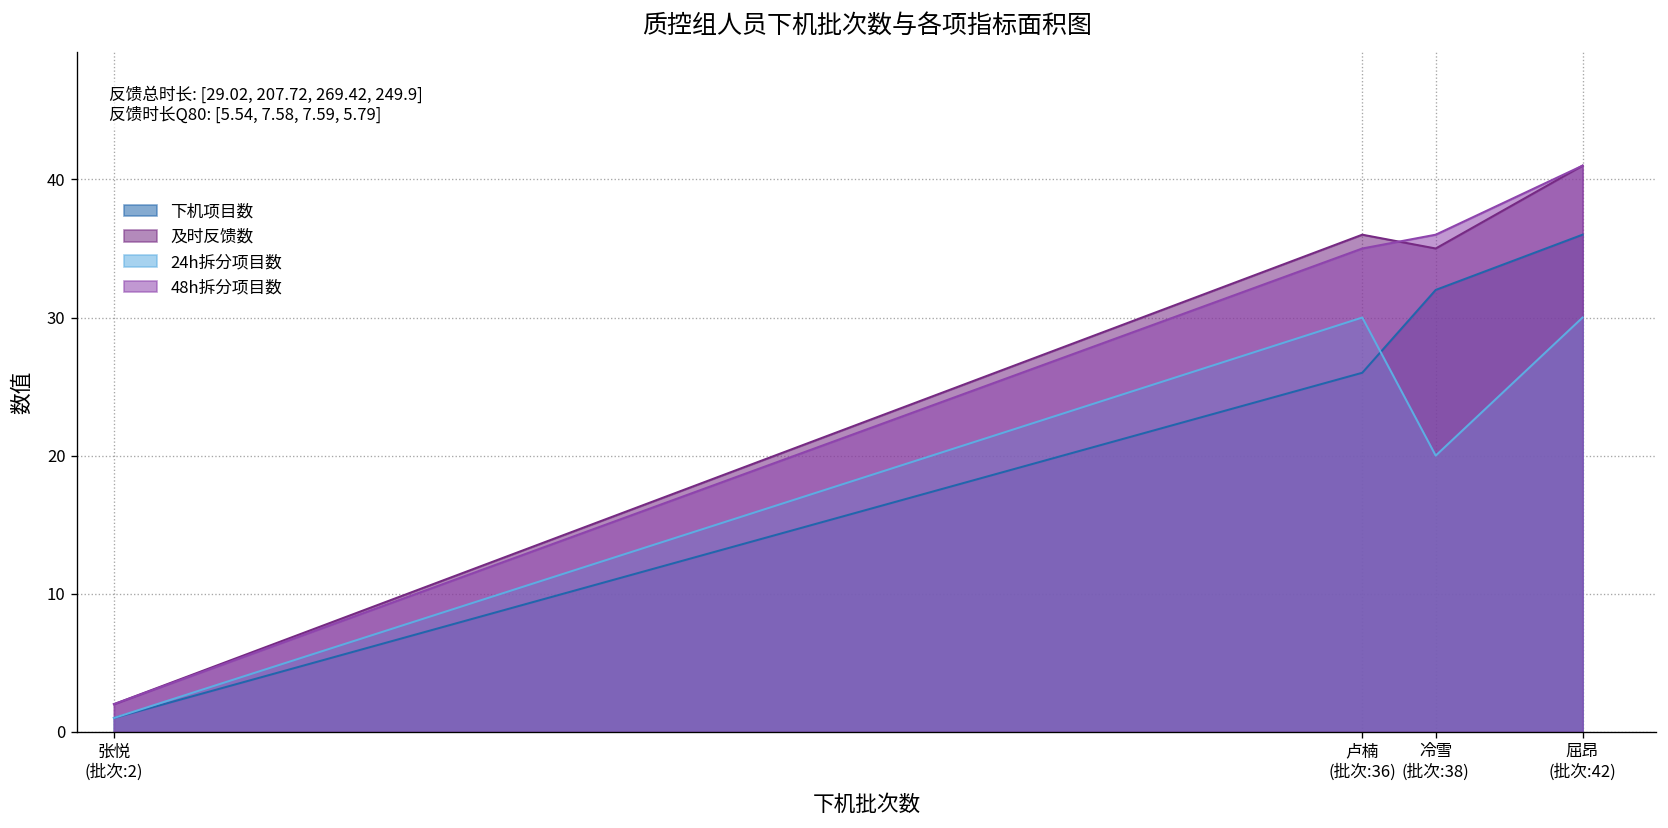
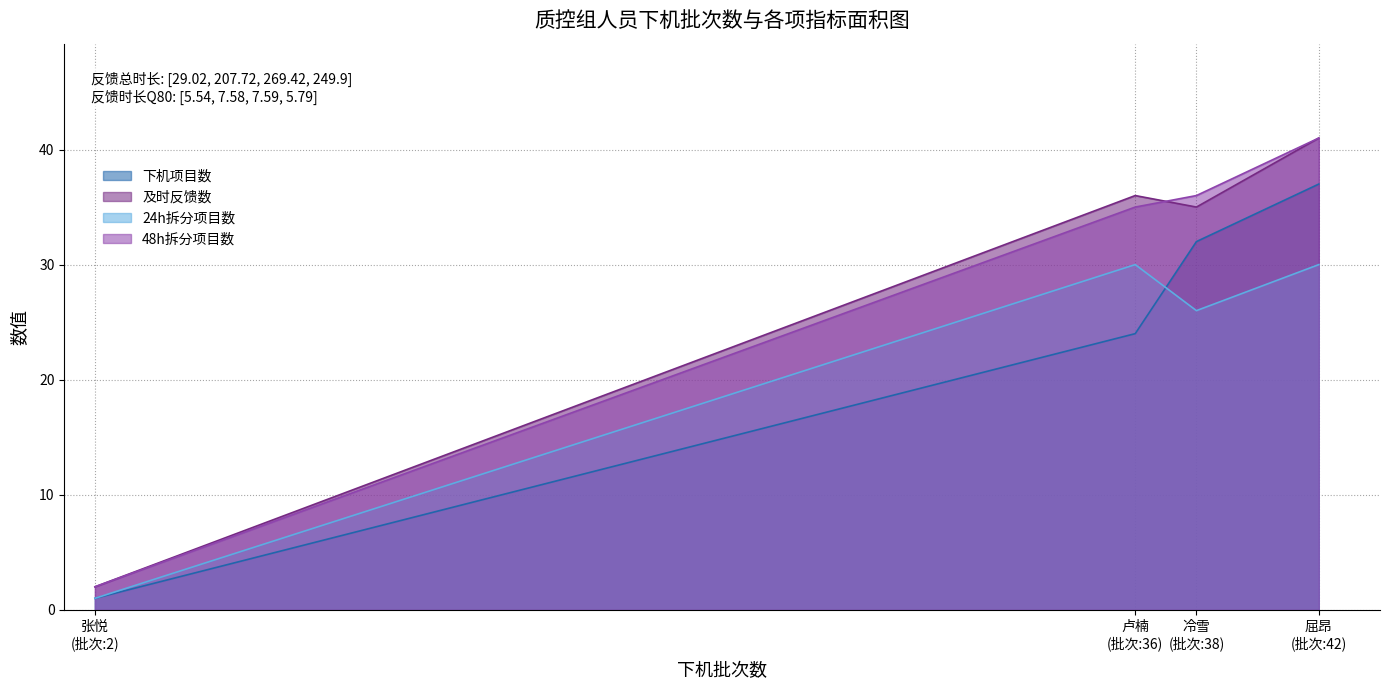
下机项目数, 卢楠 (批次:36): 26 -> 24
24h拆分项目数, 冷雪 (批次:38): 20 -> 26
下机项目数, 屈昂 (批次:42): 36 -> 37
